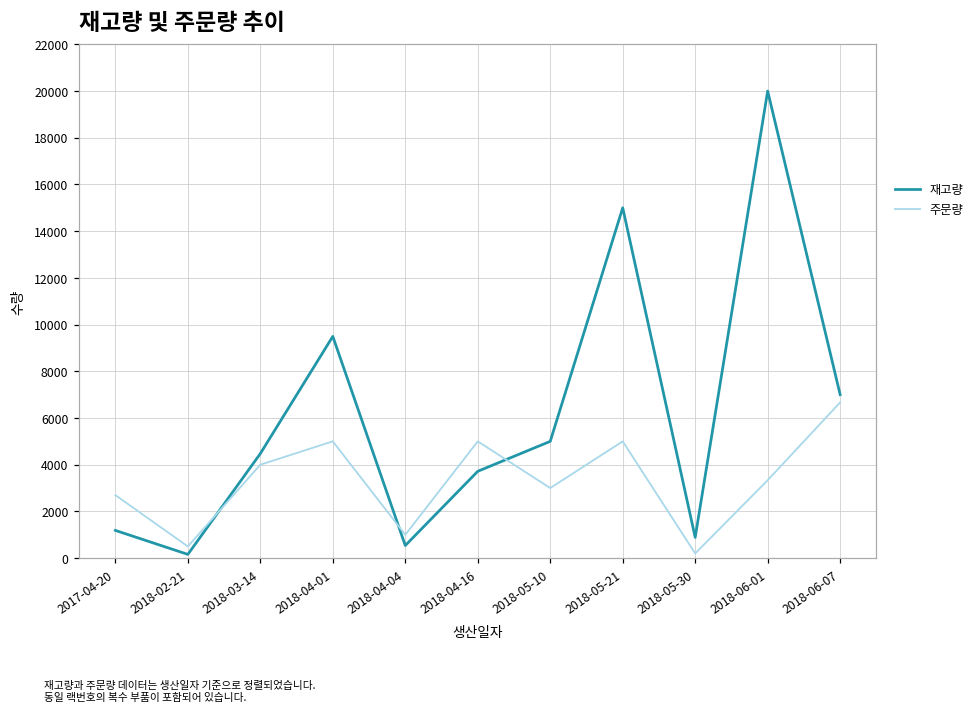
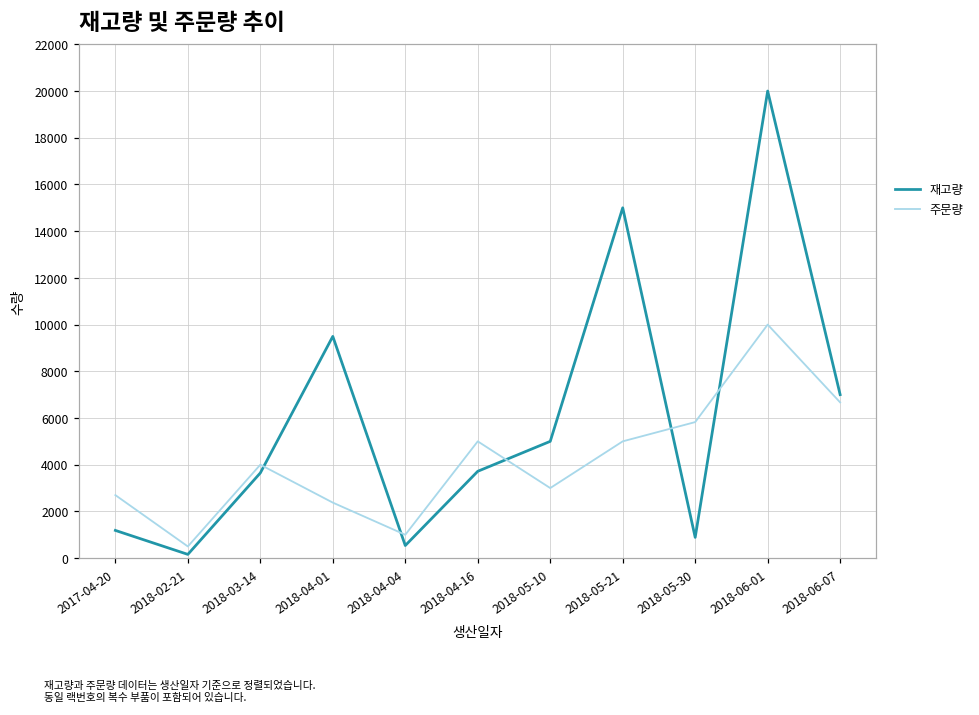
재고량, 2018-03-14: 4500 -> 3600
주문량, 2018-04-01: 5000 -> 2400
주문량, 2018-05-30: 200 -> 5800
주문량, 2018-06-01: 3300 -> 10000
